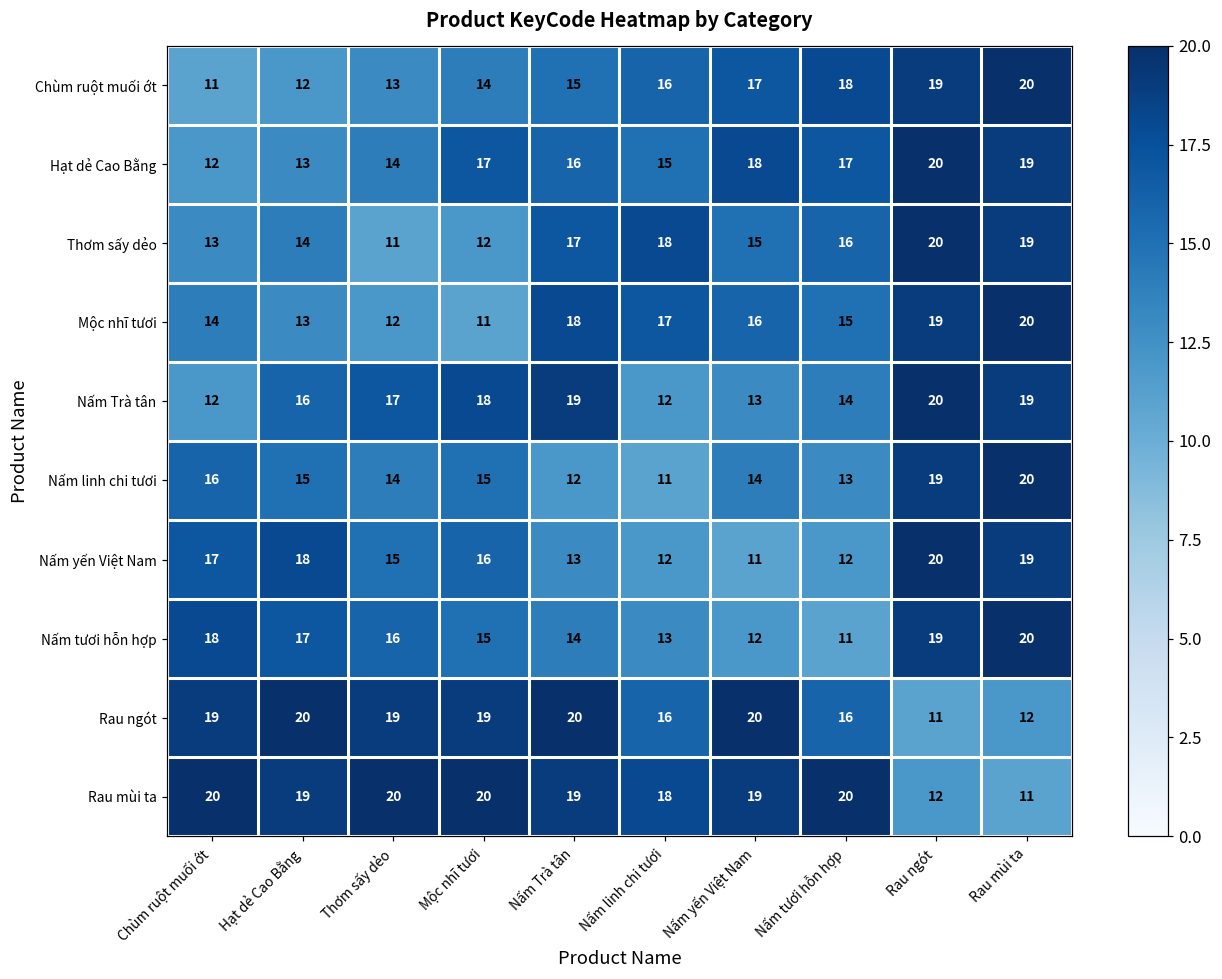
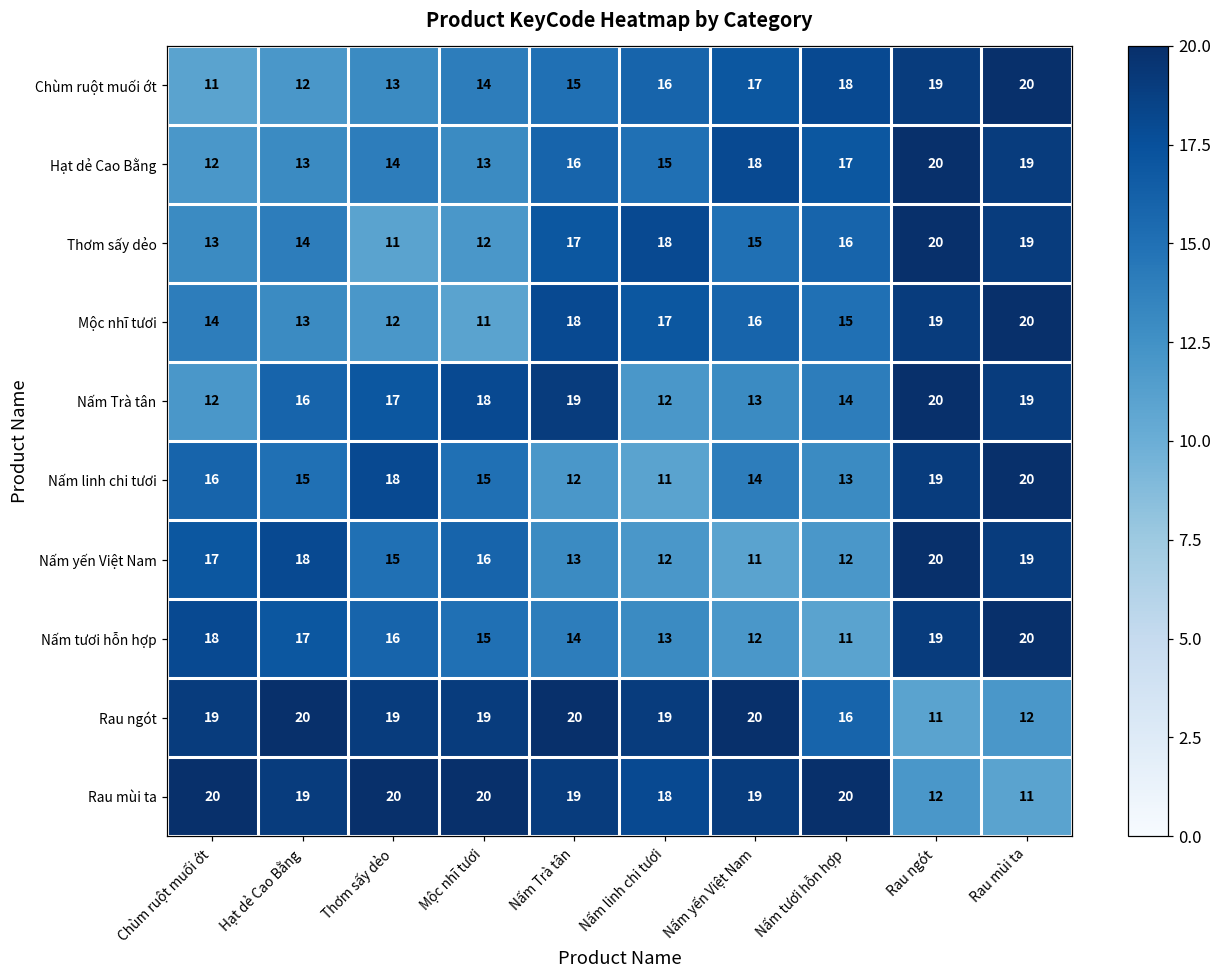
Hạt dẻ Cao Bằng, Mộc nhĩ tươi: 17 -> 13
Nấm linh chi tươi, Thơm sấy dẻo: 14 -> 18
Rau ngót, Nấm linh chi tươi: 16 -> 19
